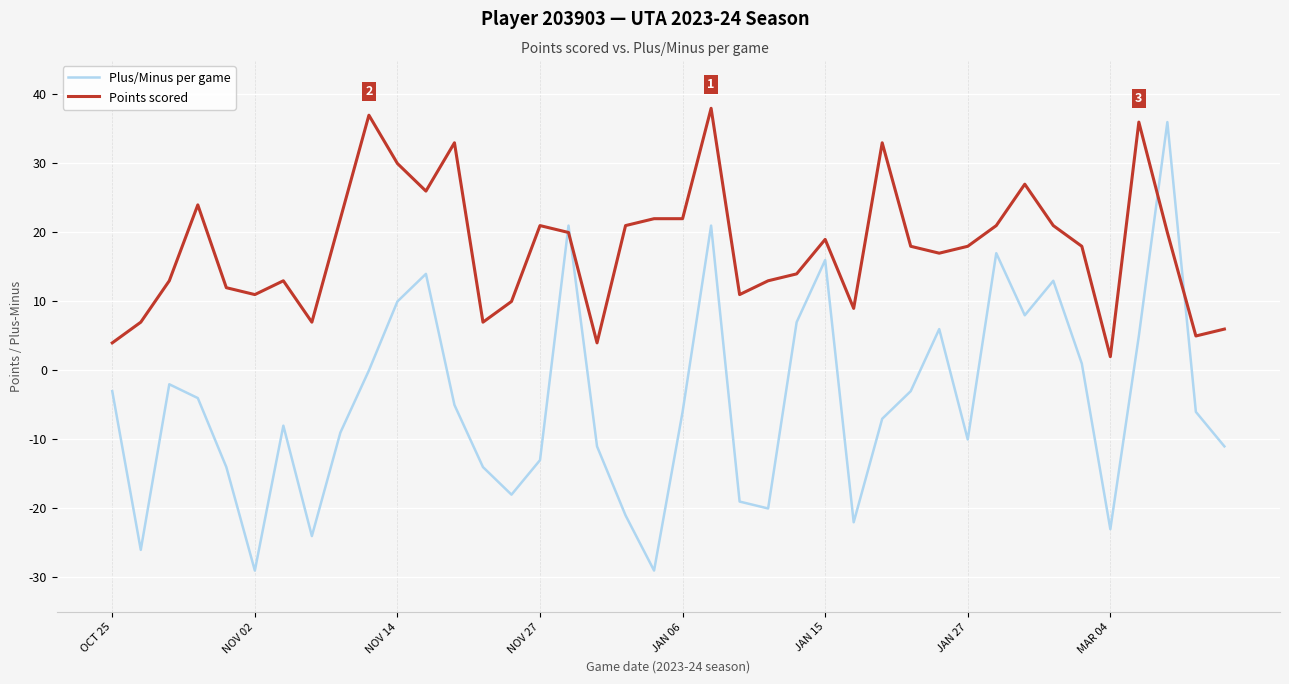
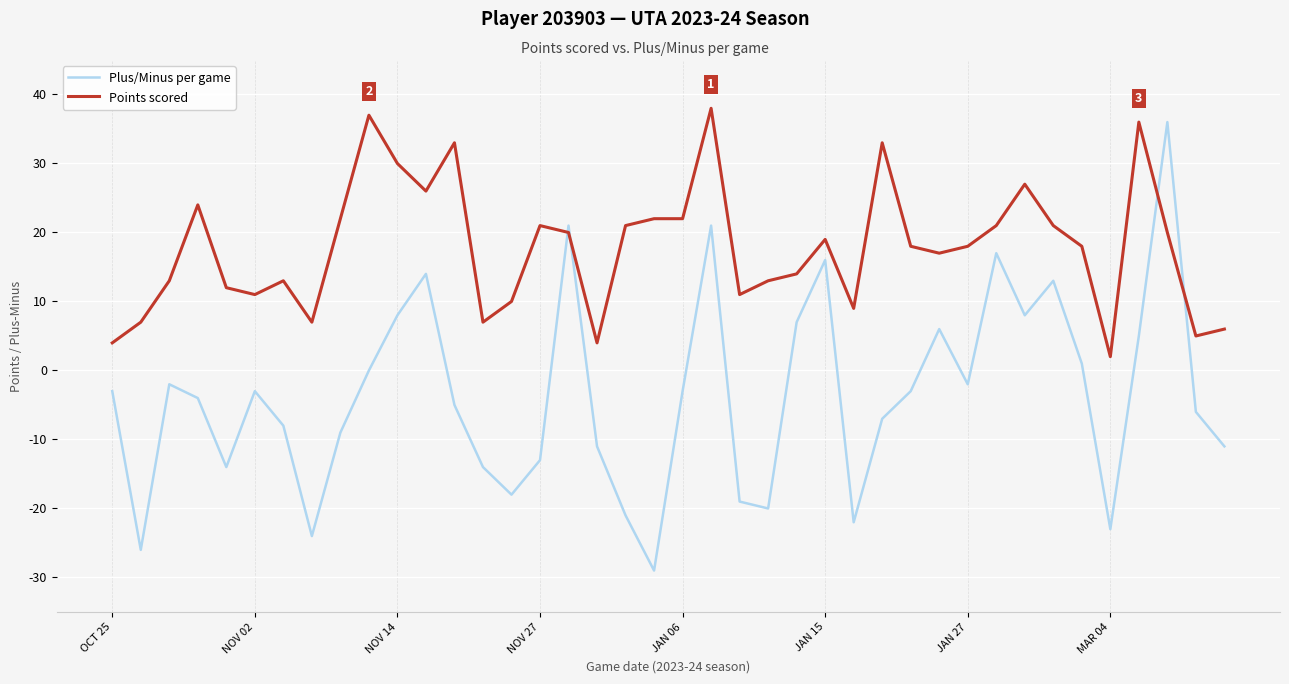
Plus/Minus per game, NOV 02: -29 -> -3
Plus/Minus per game, NOV 14: 10 -> 8
Plus/Minus per game, JAN 06: -6 -> -3
Plus/Minus per game, JAN 27: -10 -> -2
